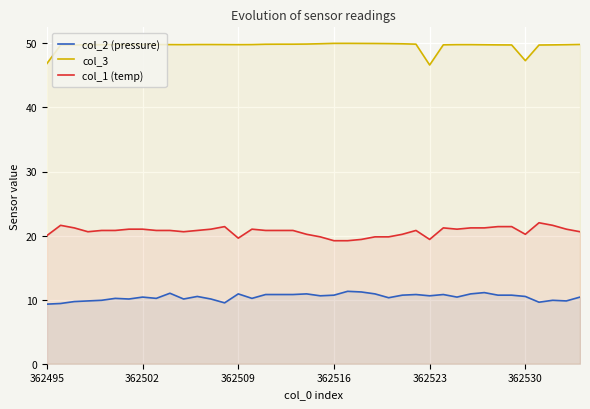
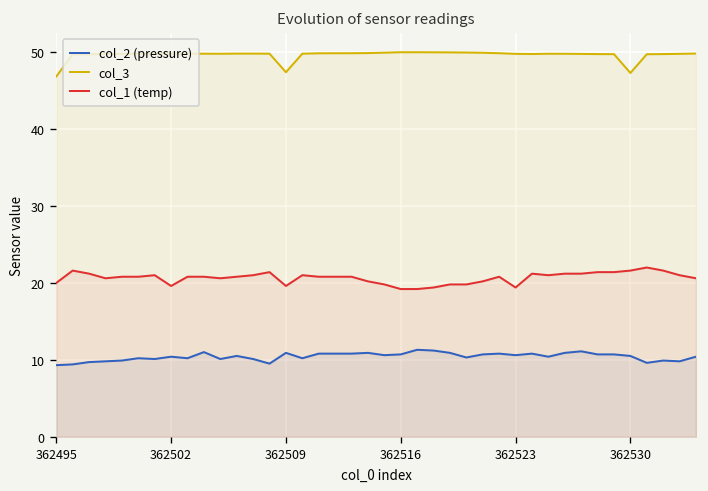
col_1 (temp), 362502: 21 -> 20
col_3, 362509: 50 -> 47
col_3, 362523: 47 -> 50
col_1 (temp), 362530: 20 -> 22
